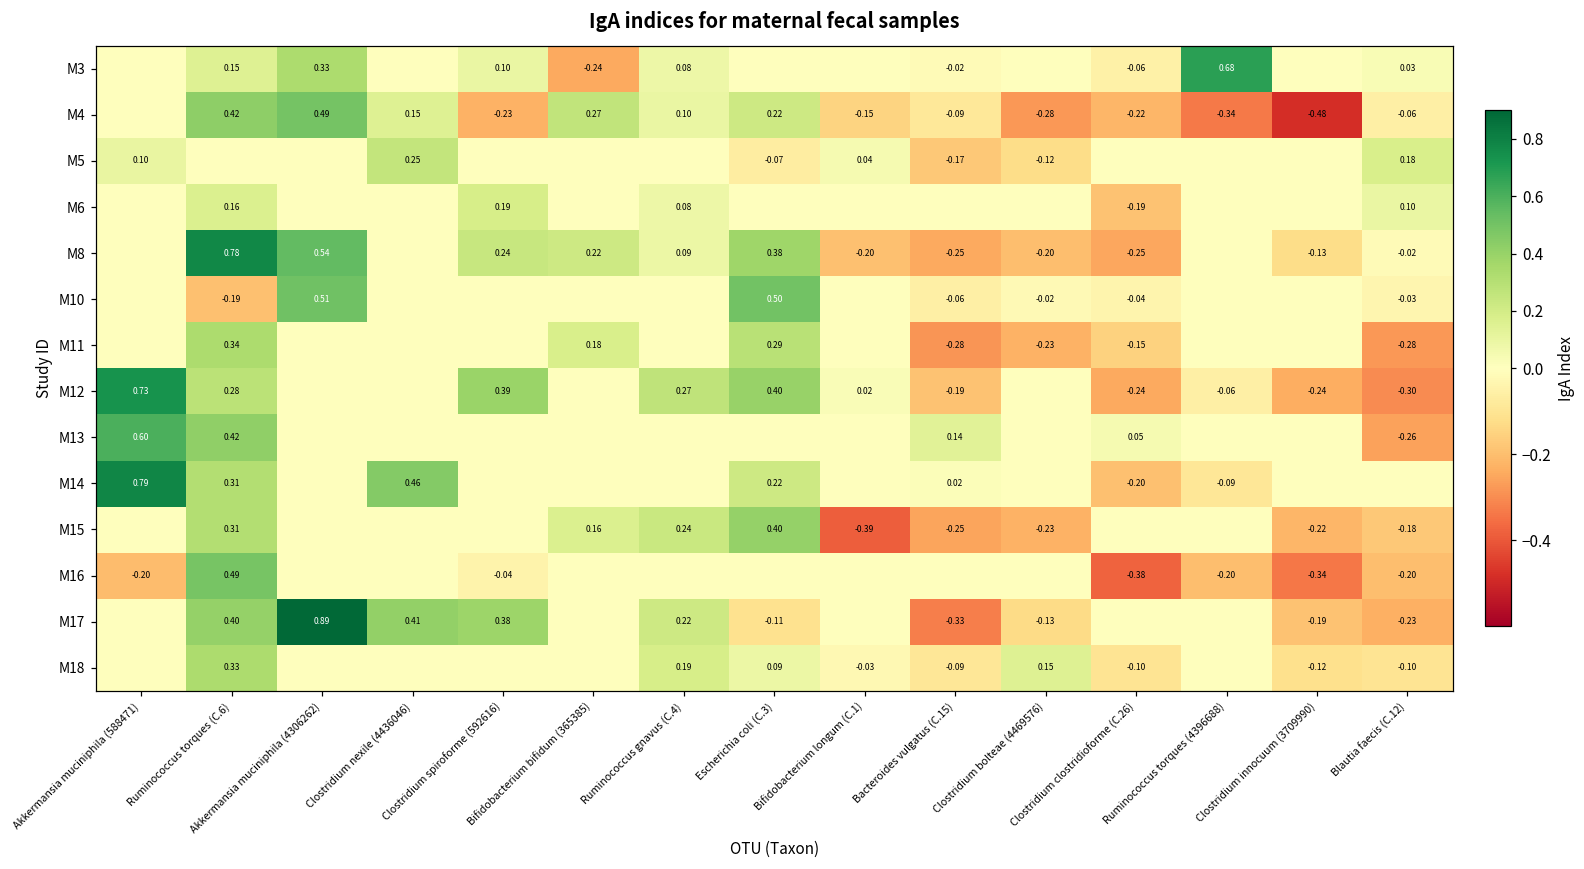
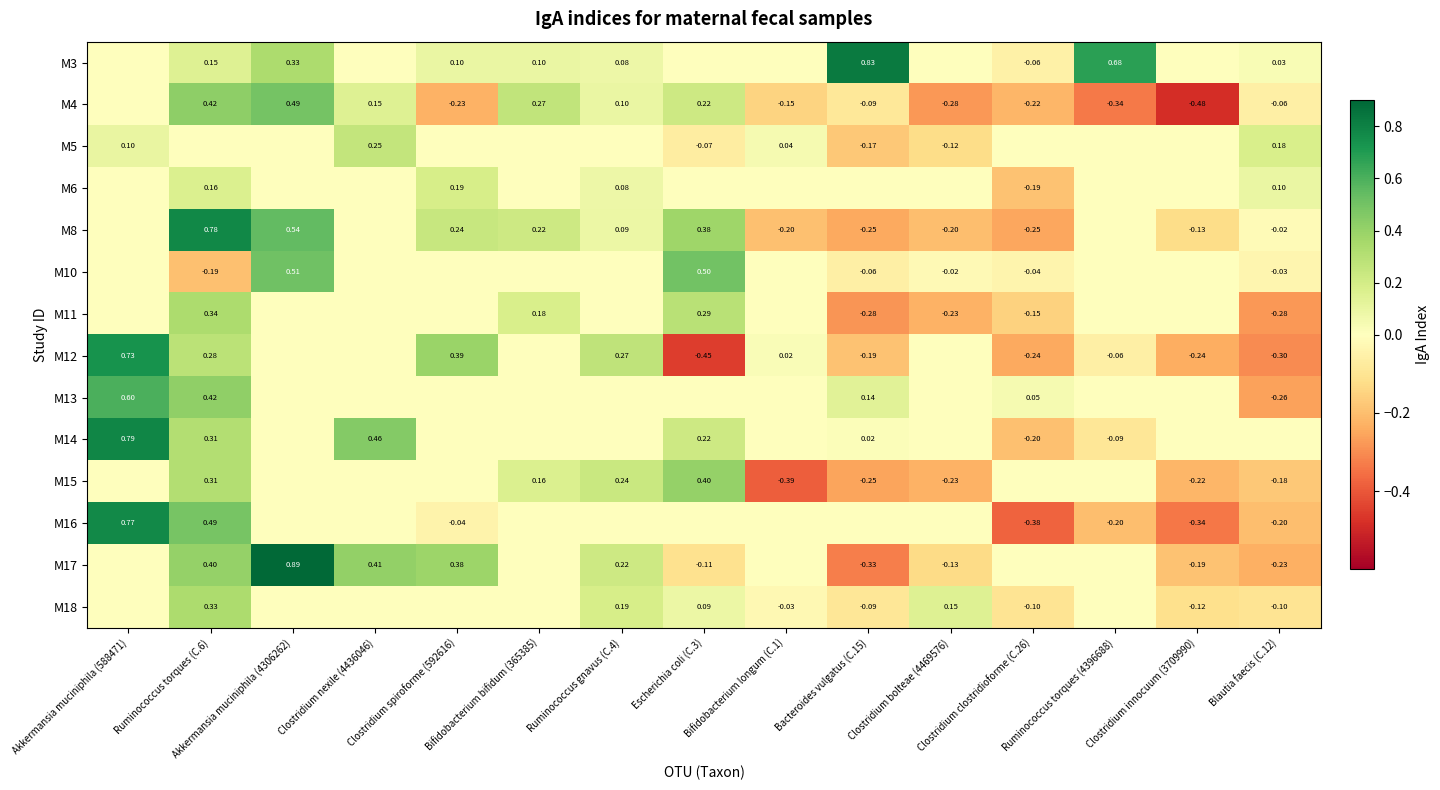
M3, Bifidobacterium bifidum (365385): -0.24 -> 0.10
M3, Bacteroides vulgatus (C.15): -0.02 -> 0.83
M12, Escherichia coli (C.3): 0.40 -> -0.45
M16, Akkermansia muciniphila (588471): -0.20 -> 0.77
